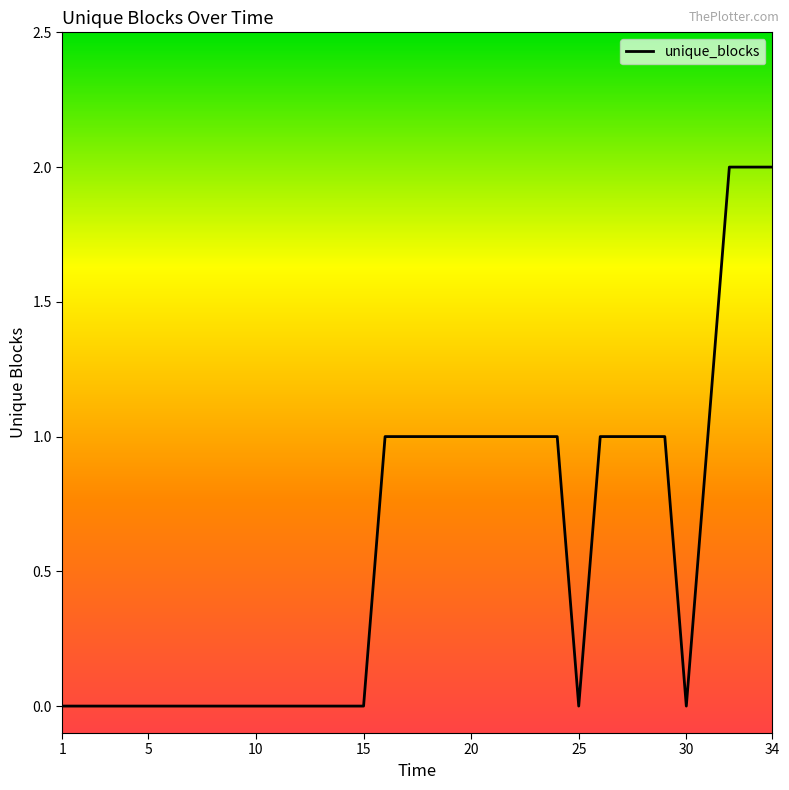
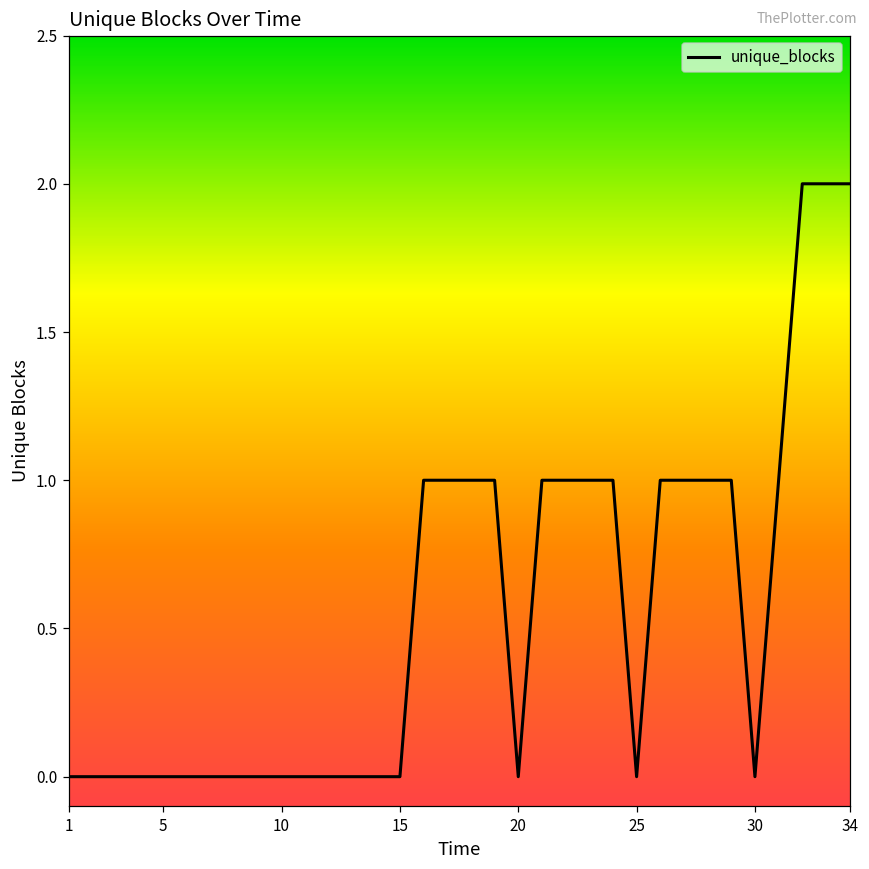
20: 1 -> 0
